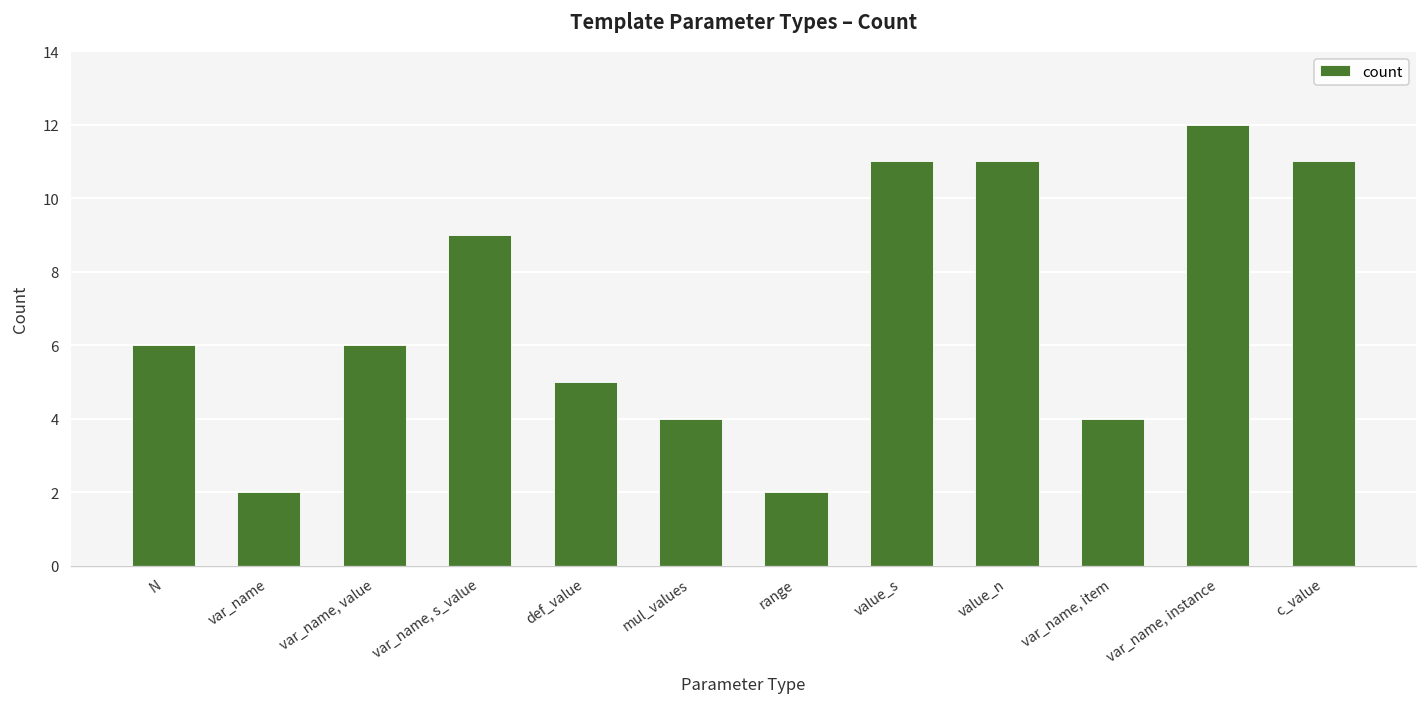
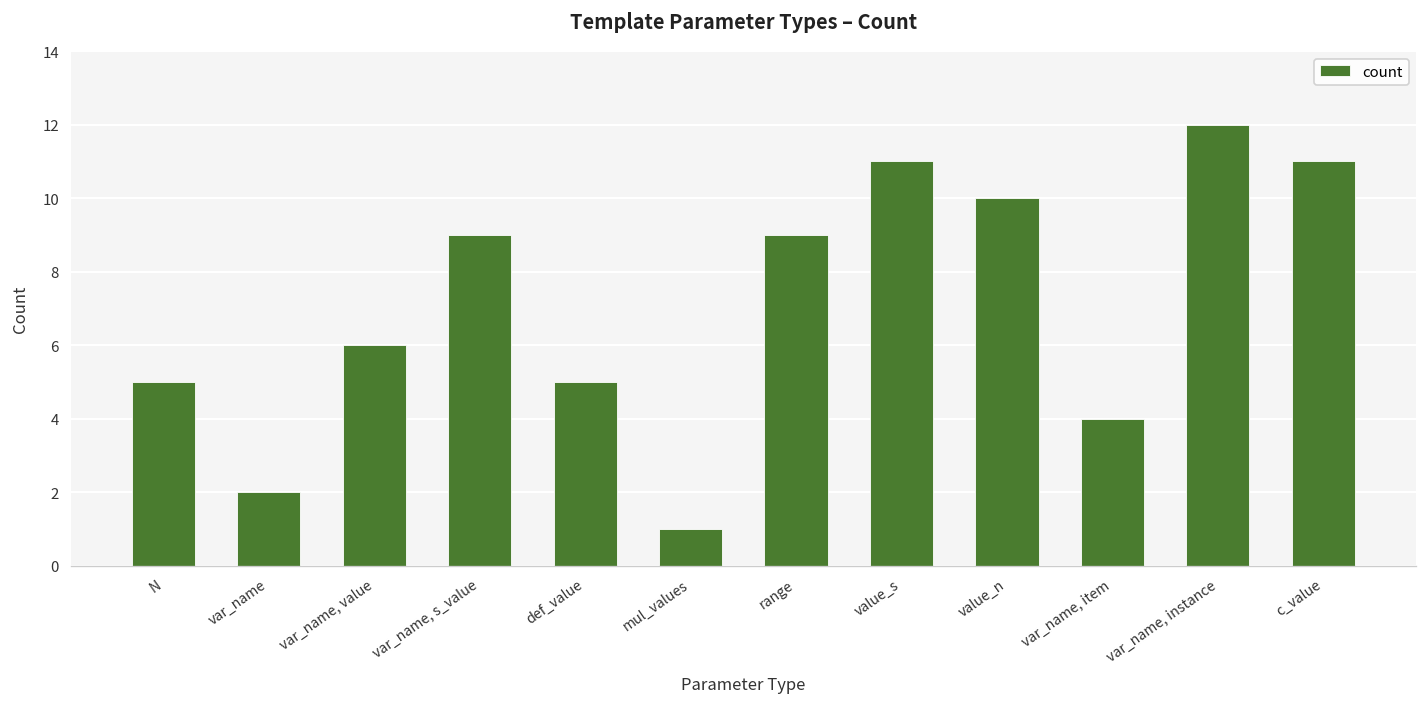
N: 6 -> 5
mul_values: 4 -> 1
range: 2 -> 9
value_n: 11 -> 10
